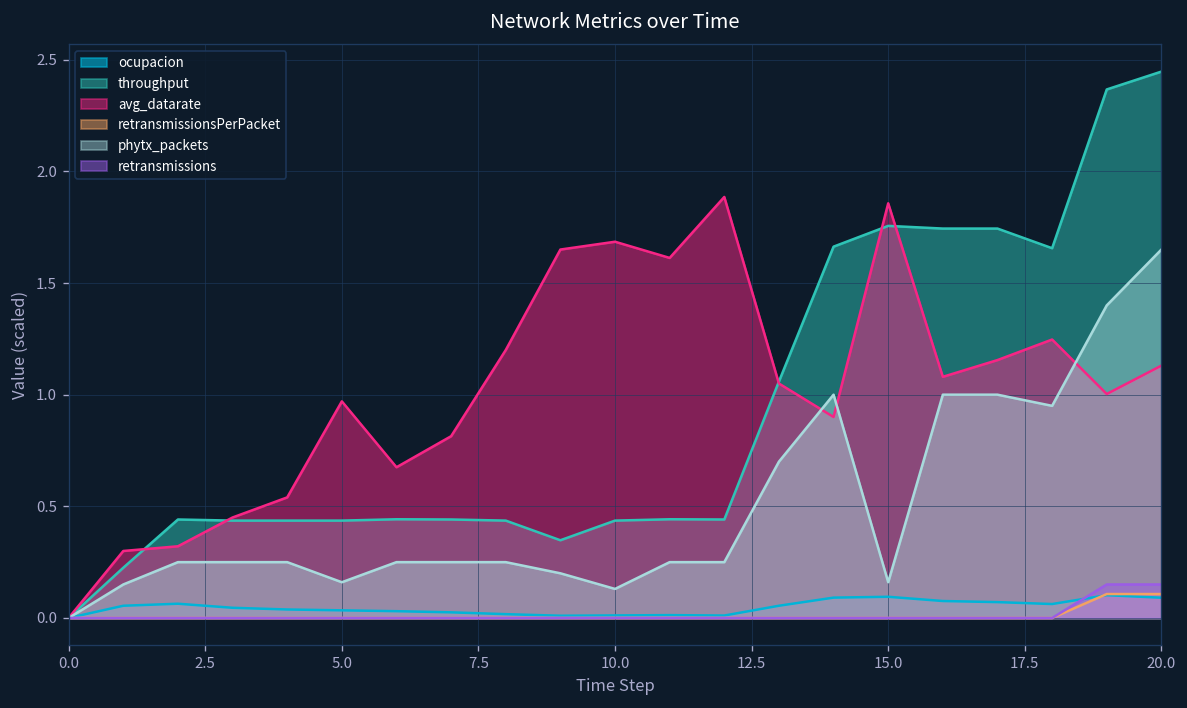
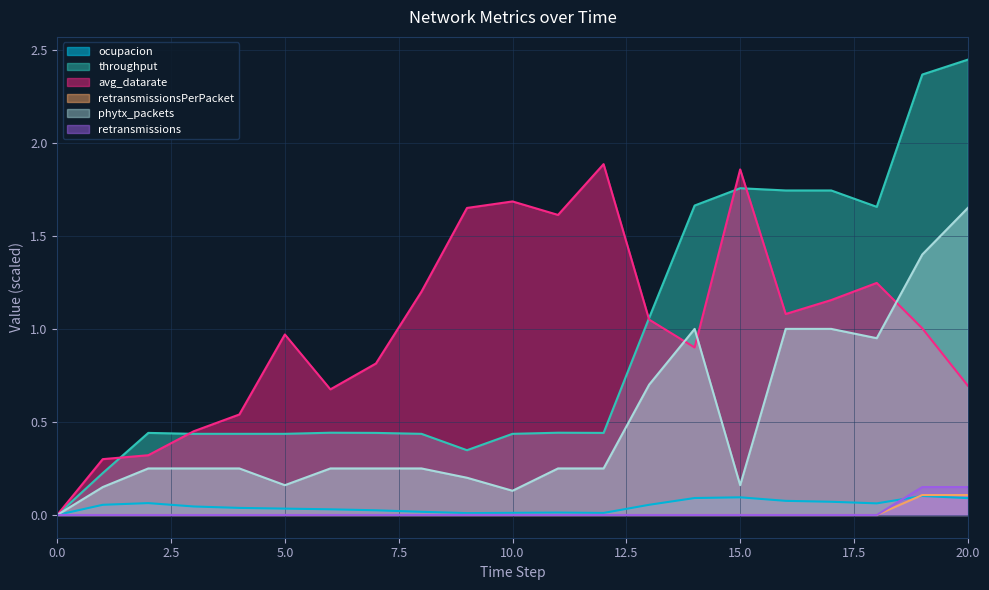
avg_datarate, 20.0: 1.13 -> 0.70
